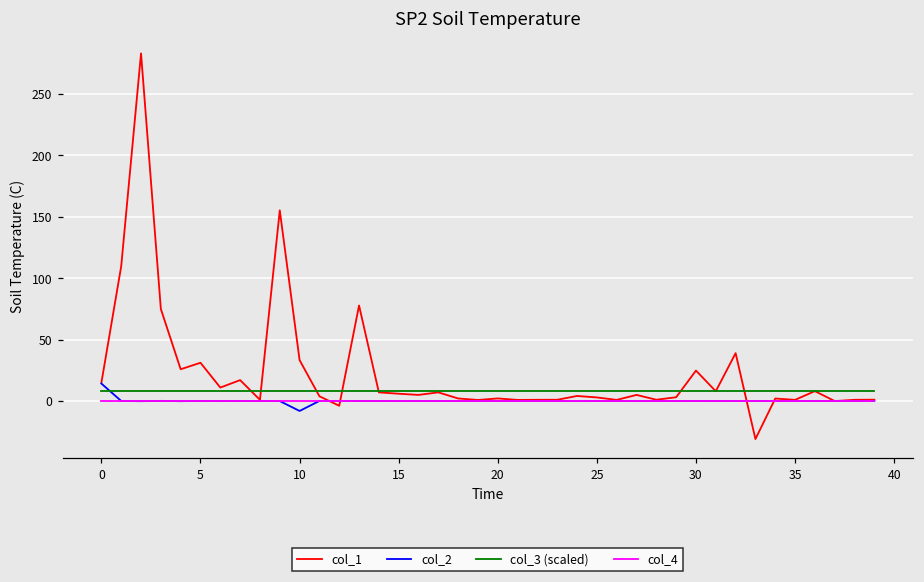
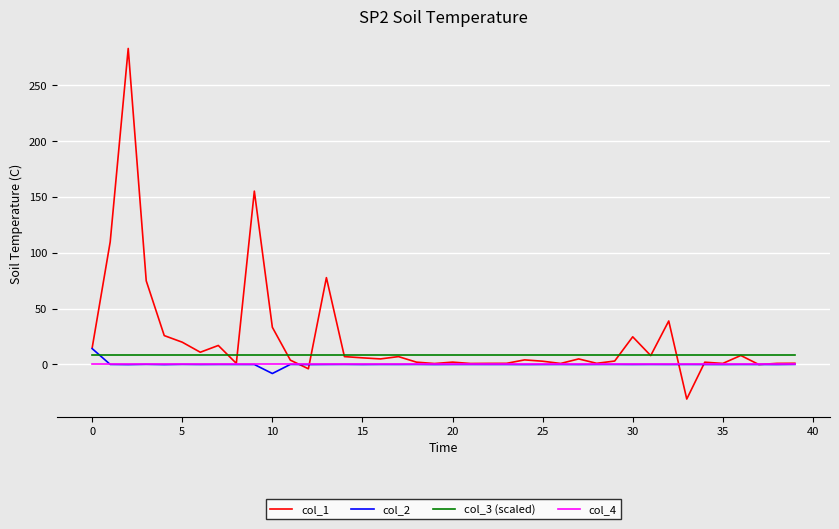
col_1, 5: 31 -> 20
